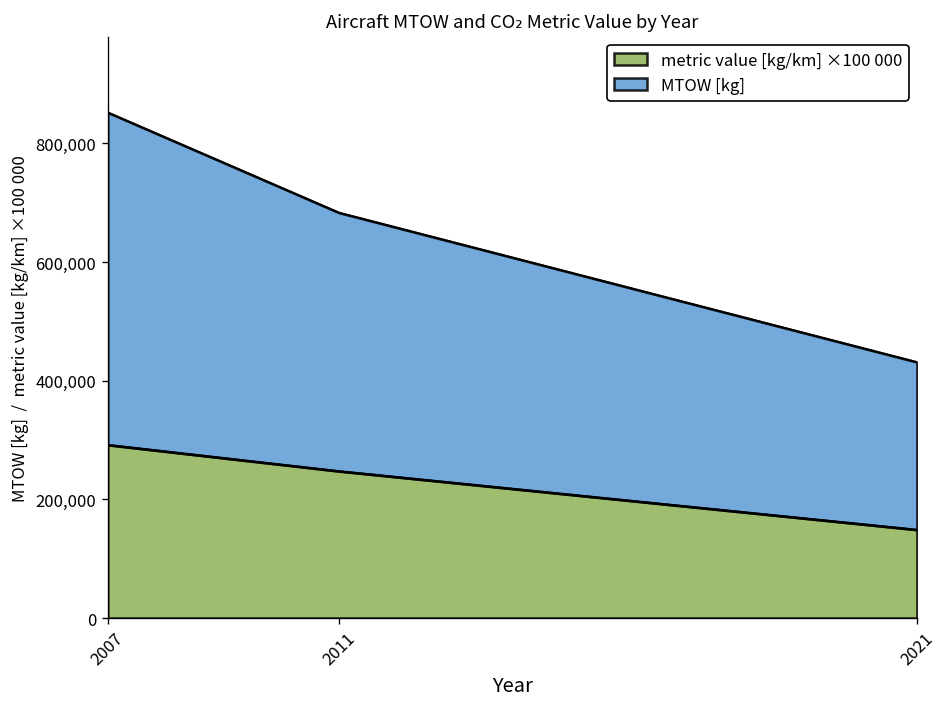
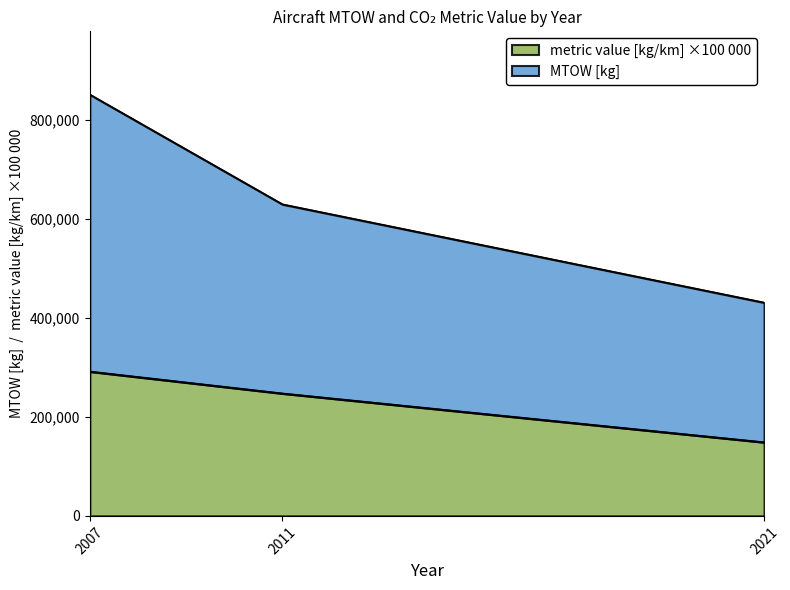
MTOW [kg], 2011: 440,000 -> 380,000
